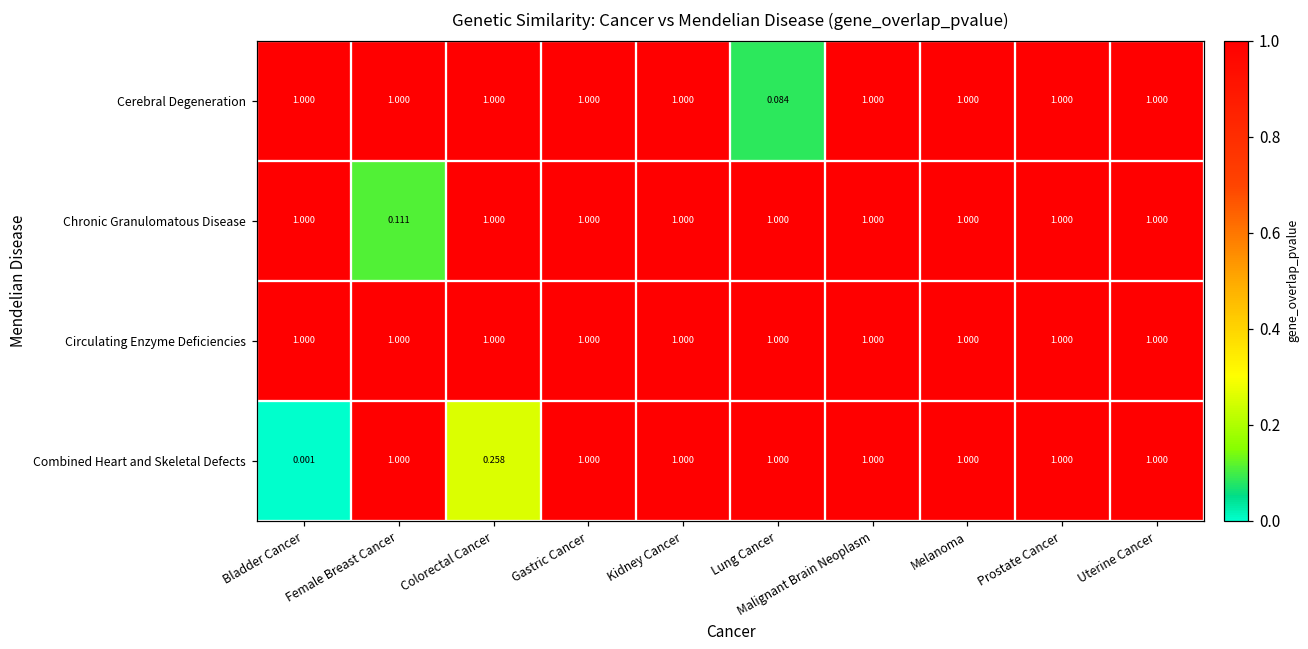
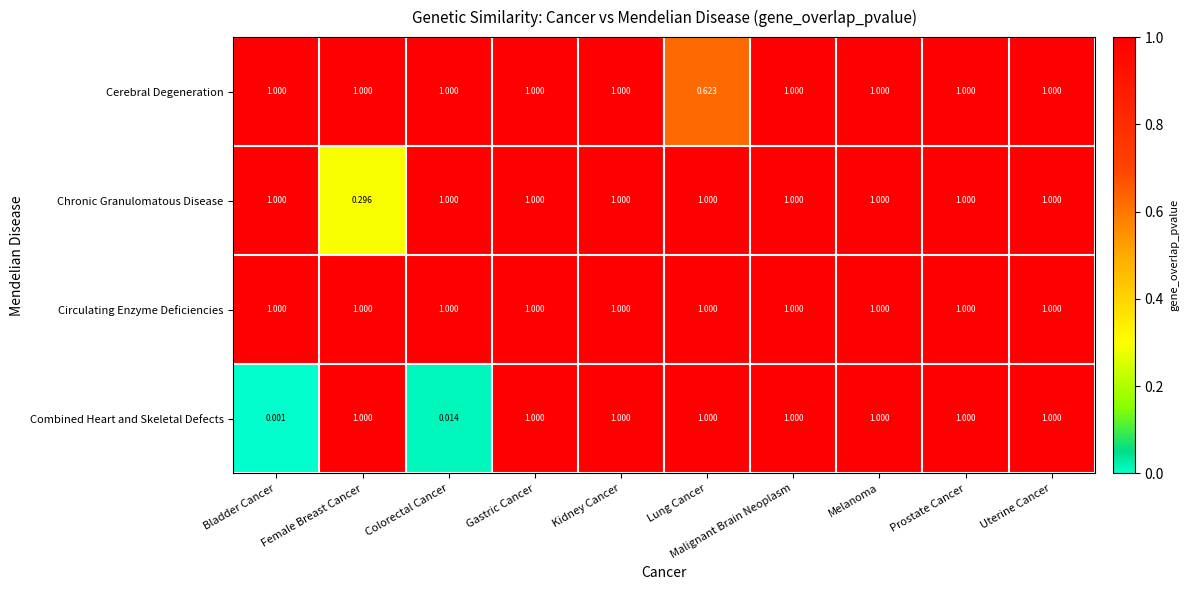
Cerebral Degeneration, Lung Cancer: 0.084 -> 0.623
Chronic Granulomatous Disease, Female Breast Cancer: 0.111 -> 0.296
Combined Heart and Skeletal Defects, Colorectal Cancer: 0.258 -> 0.014
